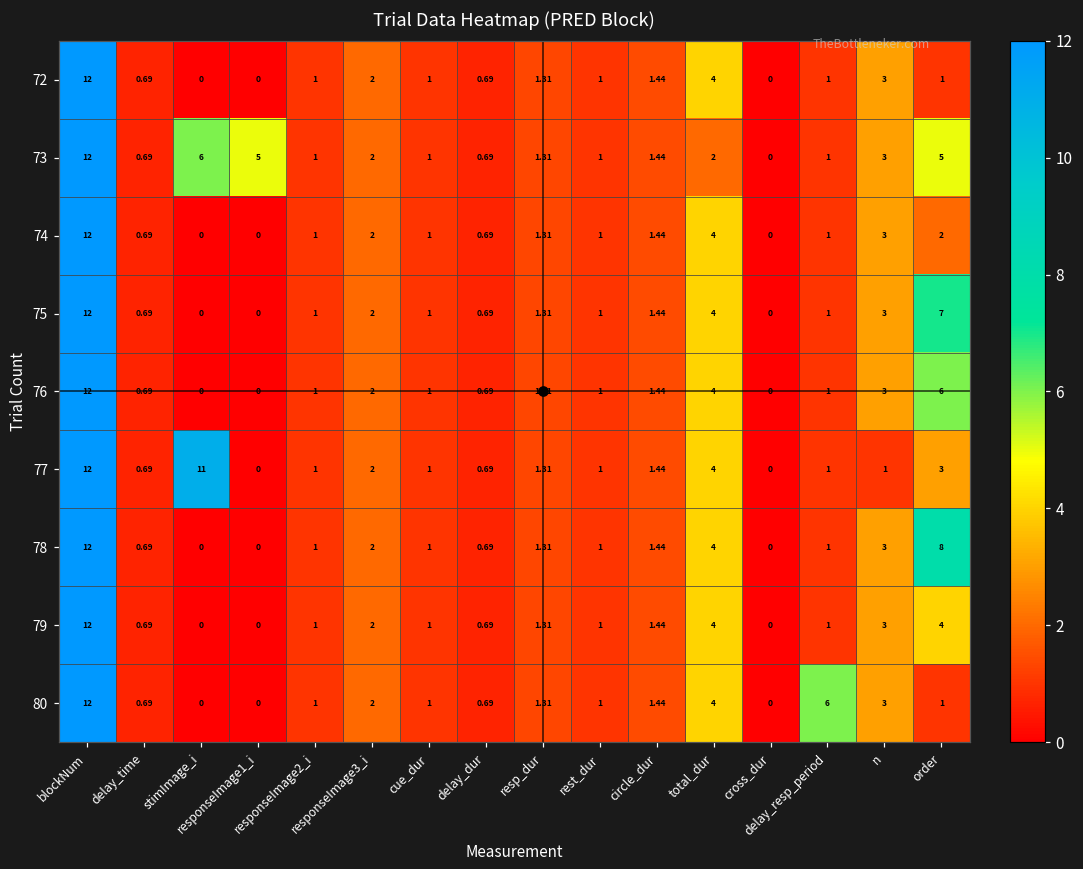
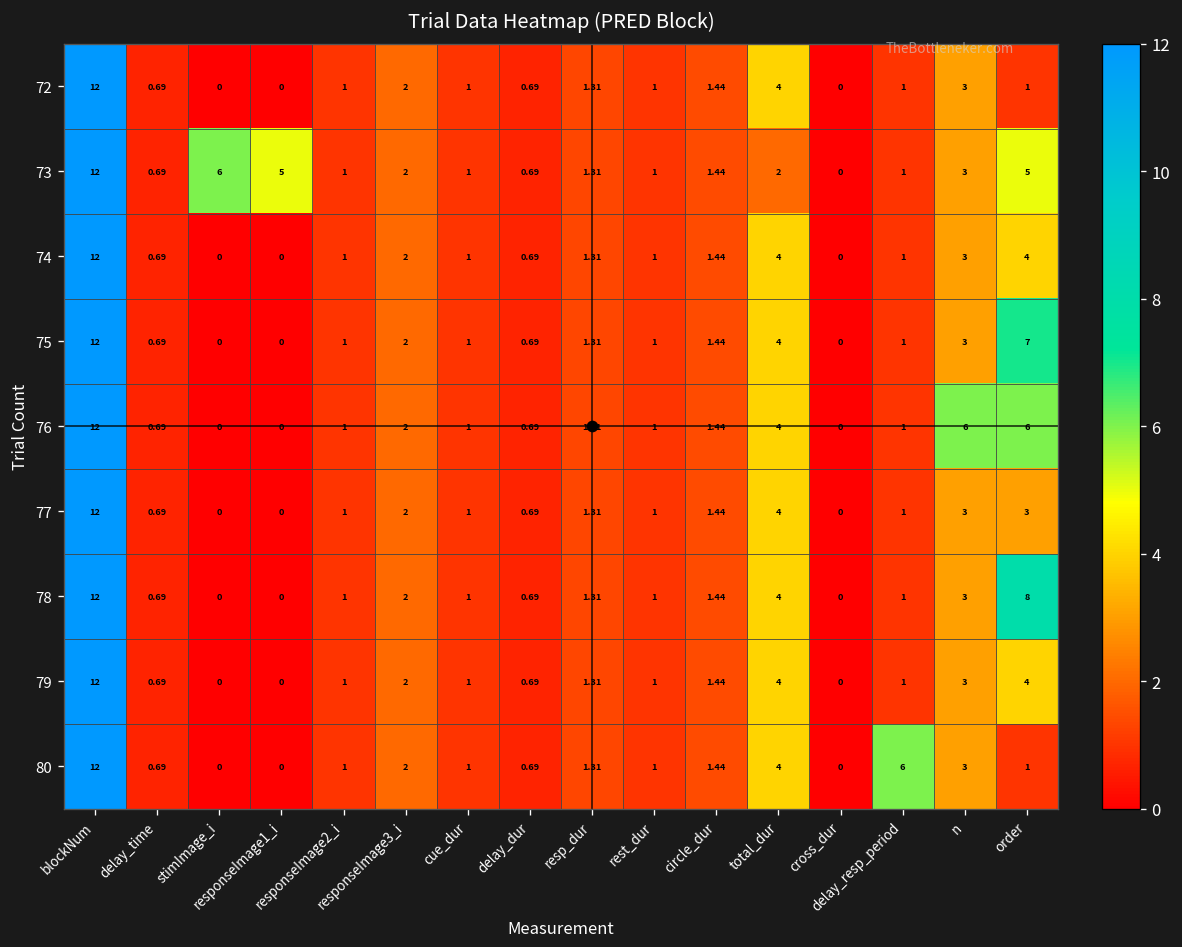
74, order: 2 -> 4
76, n: 3 -> 6
77, stimImage_i: 11 -> 0
77, n: 1 -> 3
